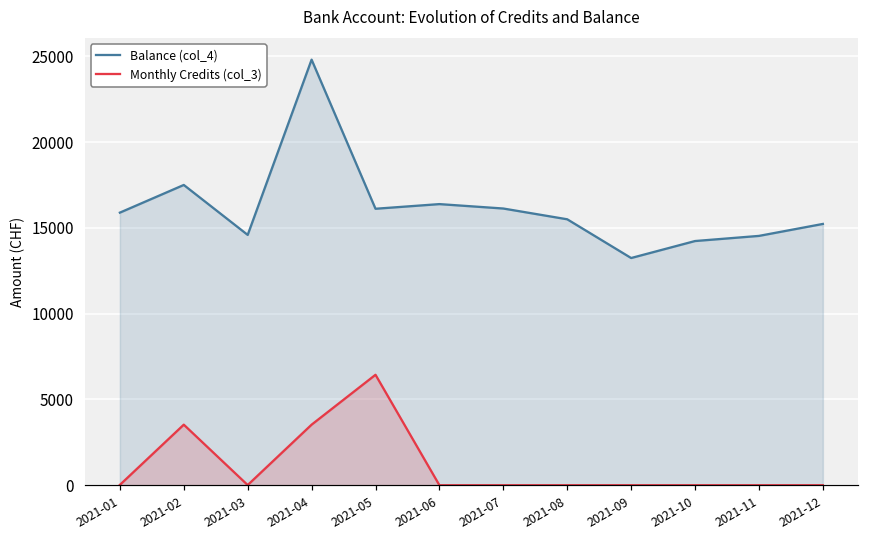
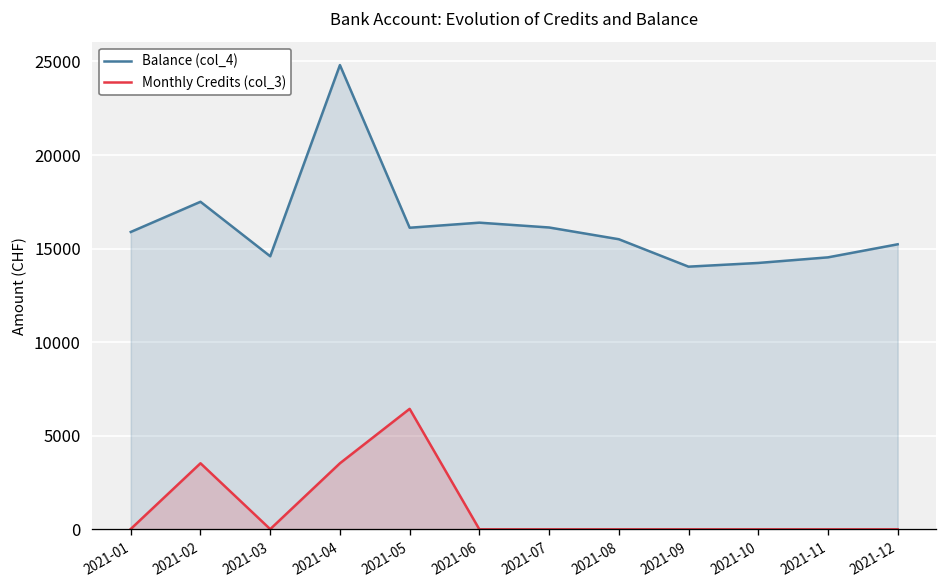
Balance (col_4), 2021-09: 13200 -> 14000
